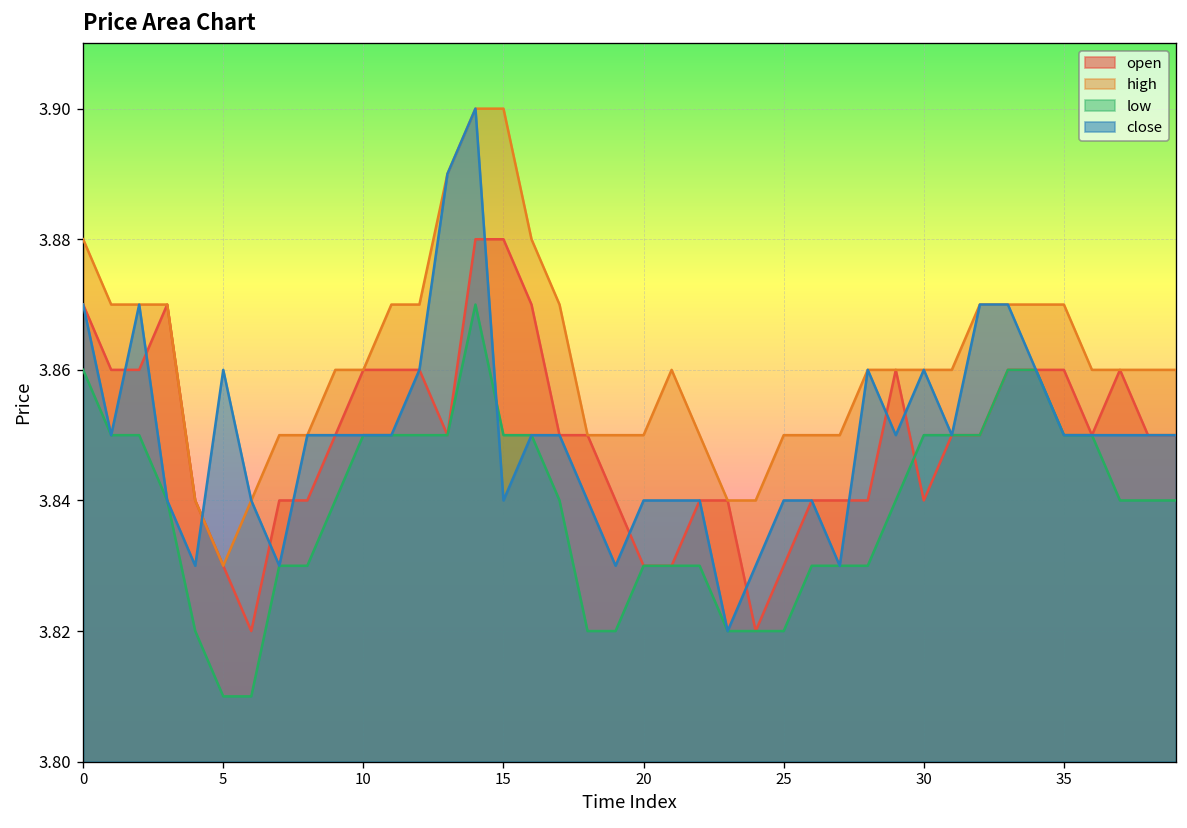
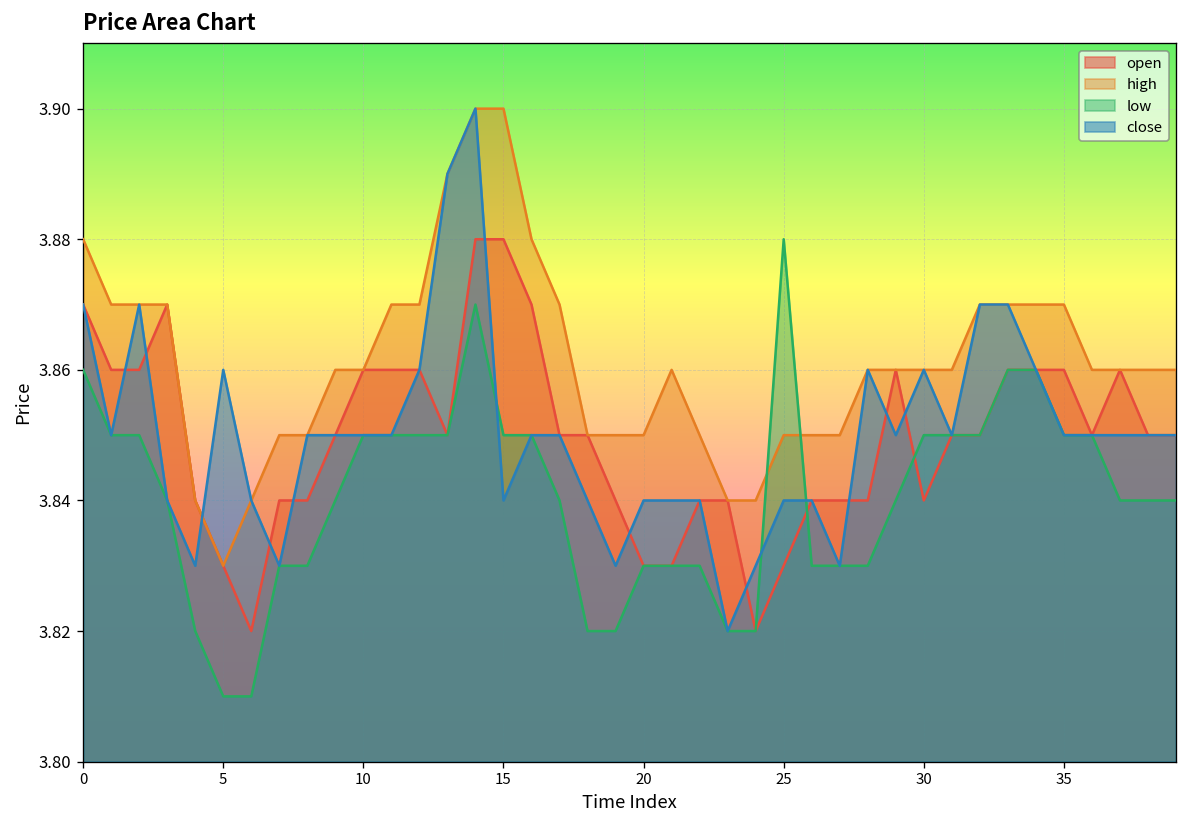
low, 25: 3.82 -> 3.88
